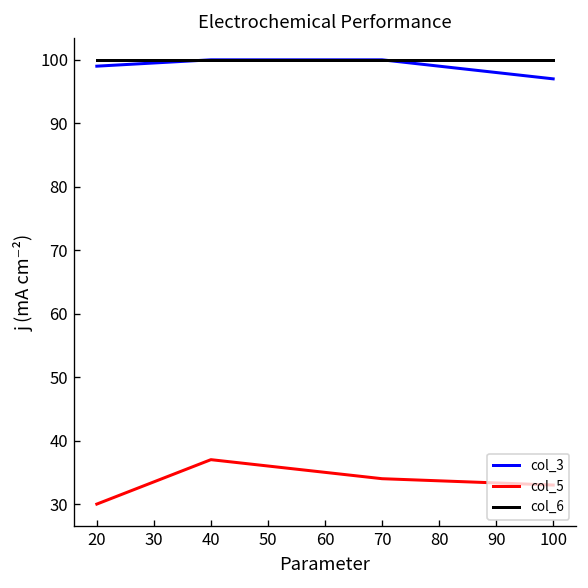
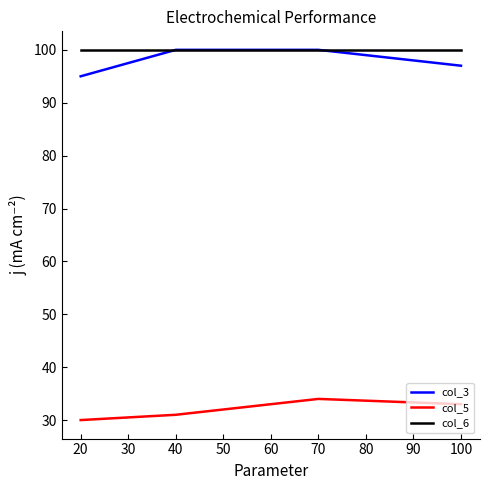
col_3, 20: 99 -> 95
col_5, 40: 37 -> 31
